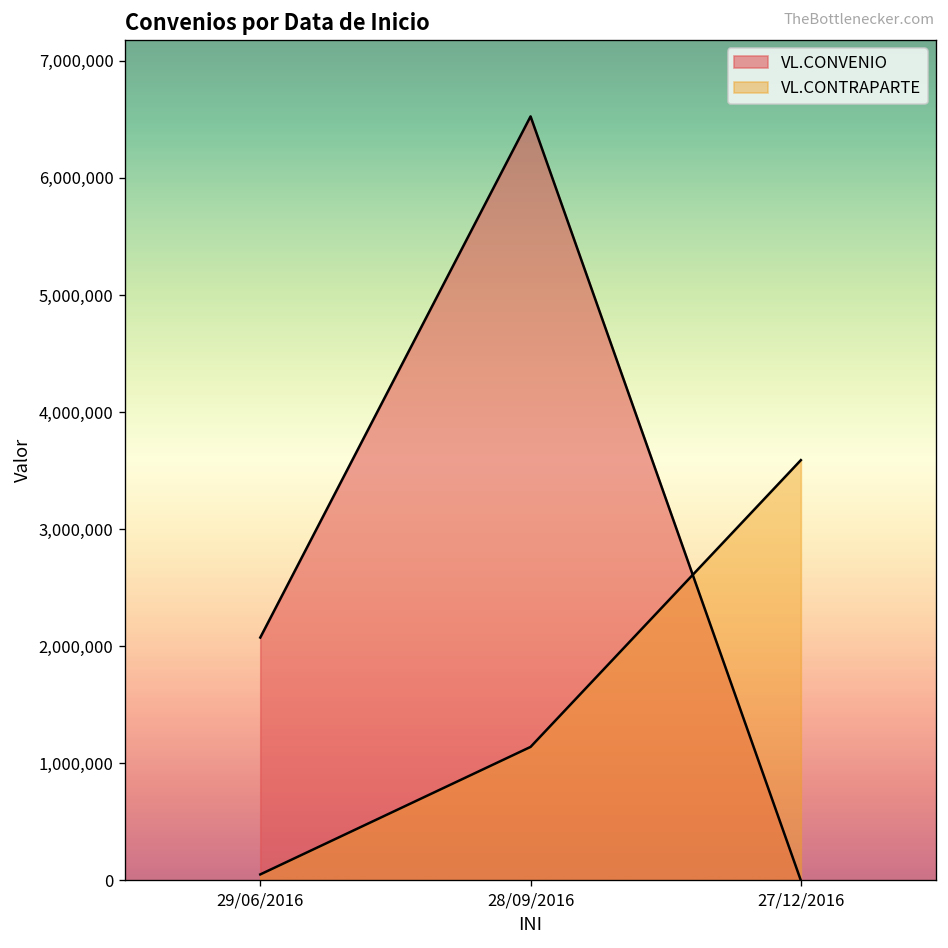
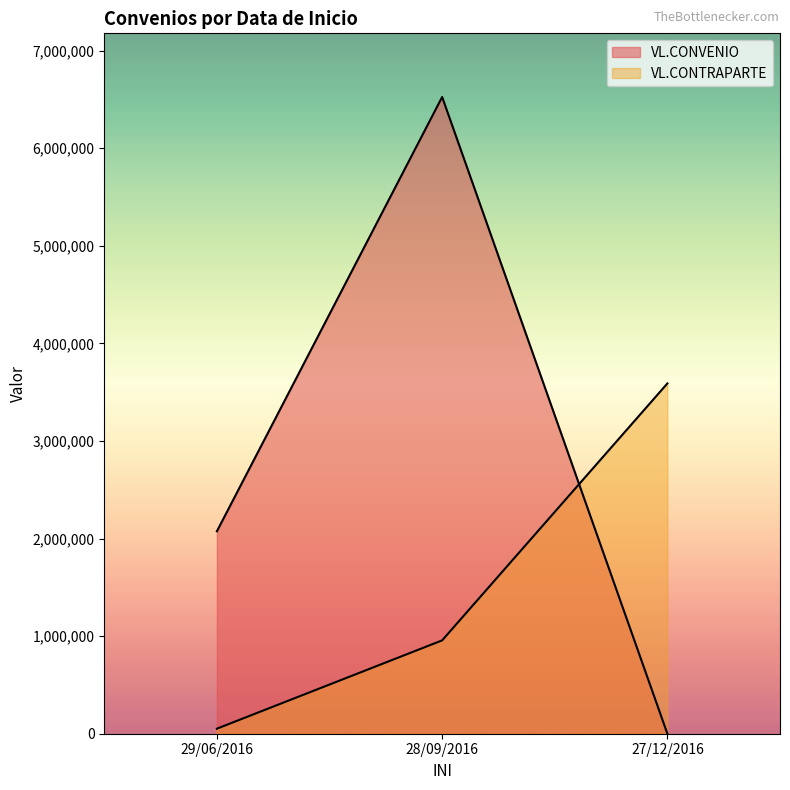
VL.CONTRAPARTE, 28/09/2016: 1,100,000 -> 1,000,000
